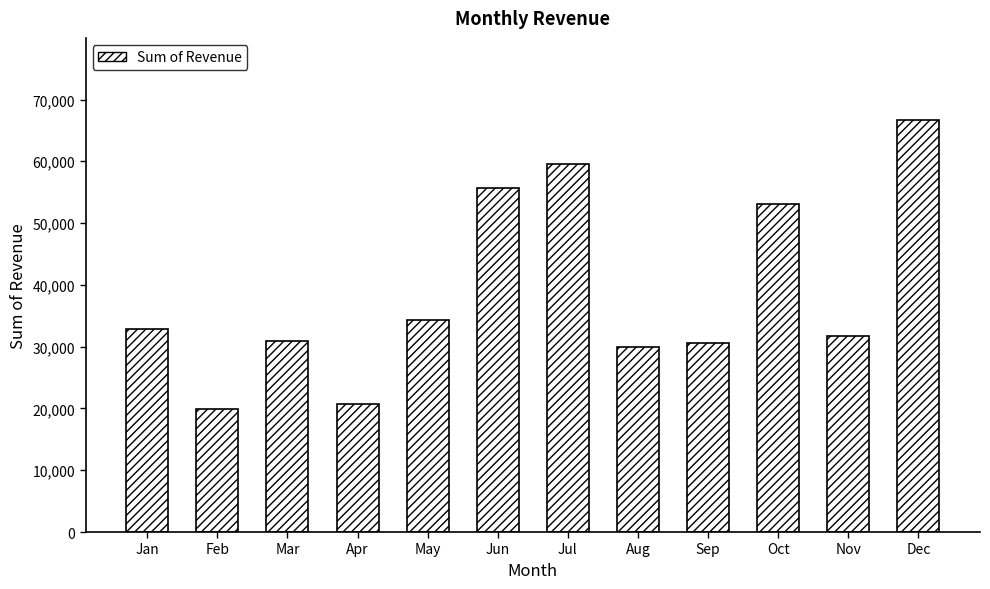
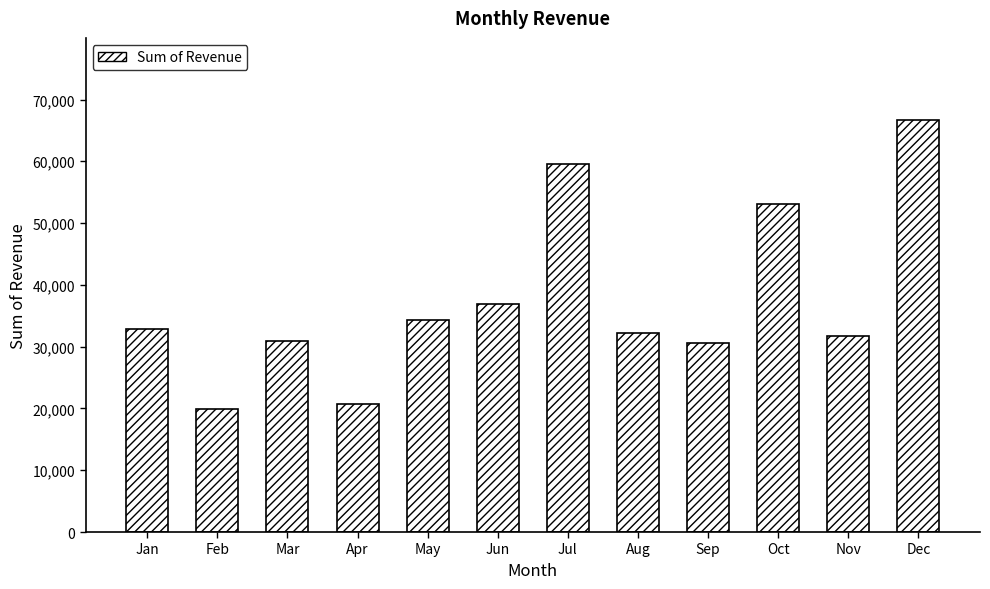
Jun: 56,000 -> 37,000
Aug: 30,000 -> 32,000
